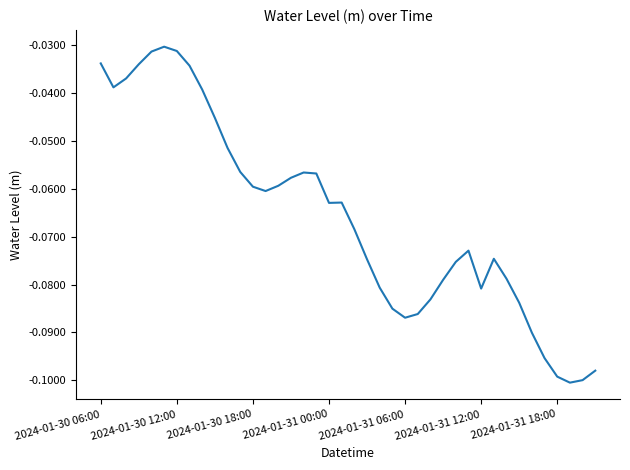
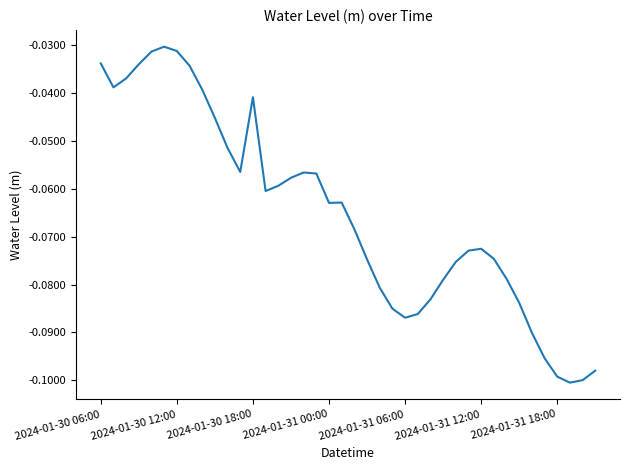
2024-01-30 18:00: -0.060 -> -0.041
2024-01-31 12:00: -0.081 -> -0.073
